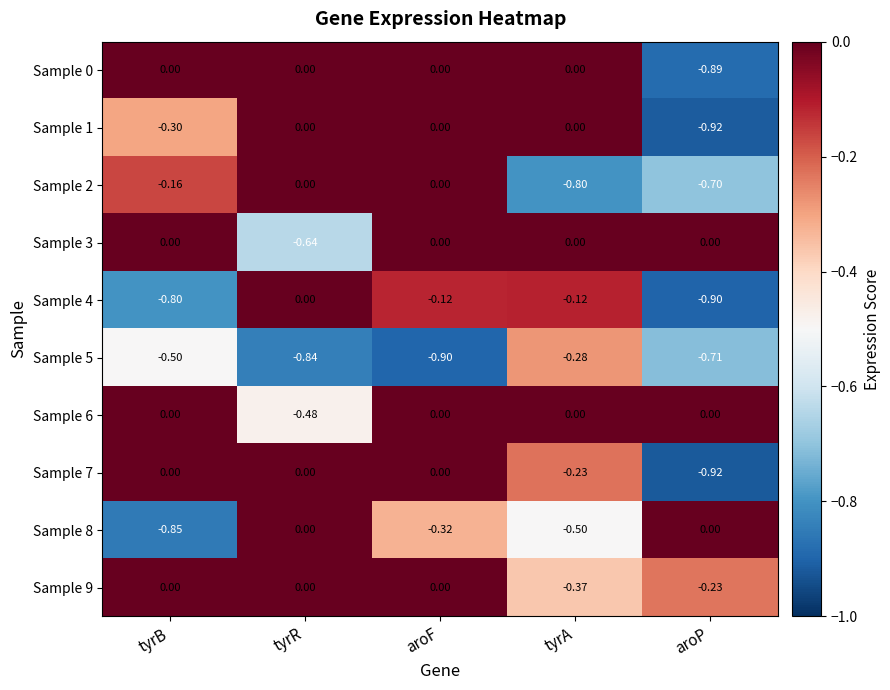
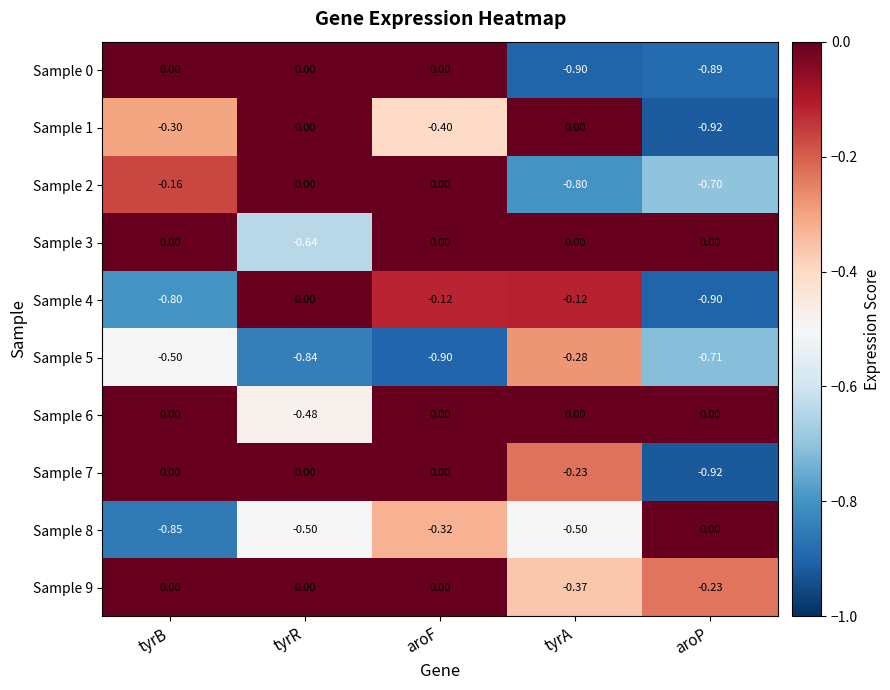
Sample 0, tyrA: 0.00 -> -0.90
Sample 1, aroF: 0.00 -> -0.40
Sample 8, tyrR: 0.00 -> -0.50
